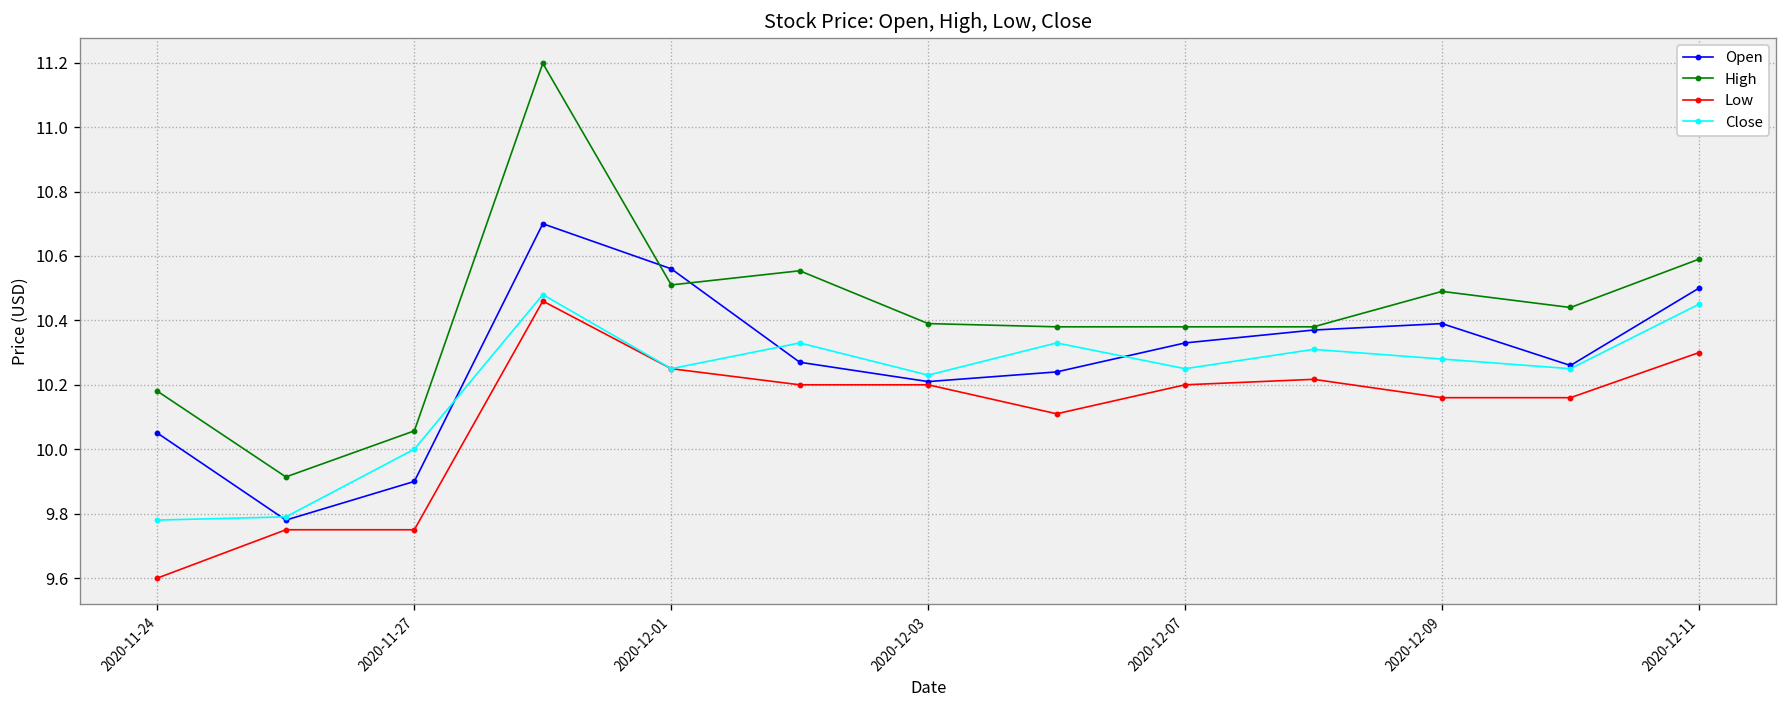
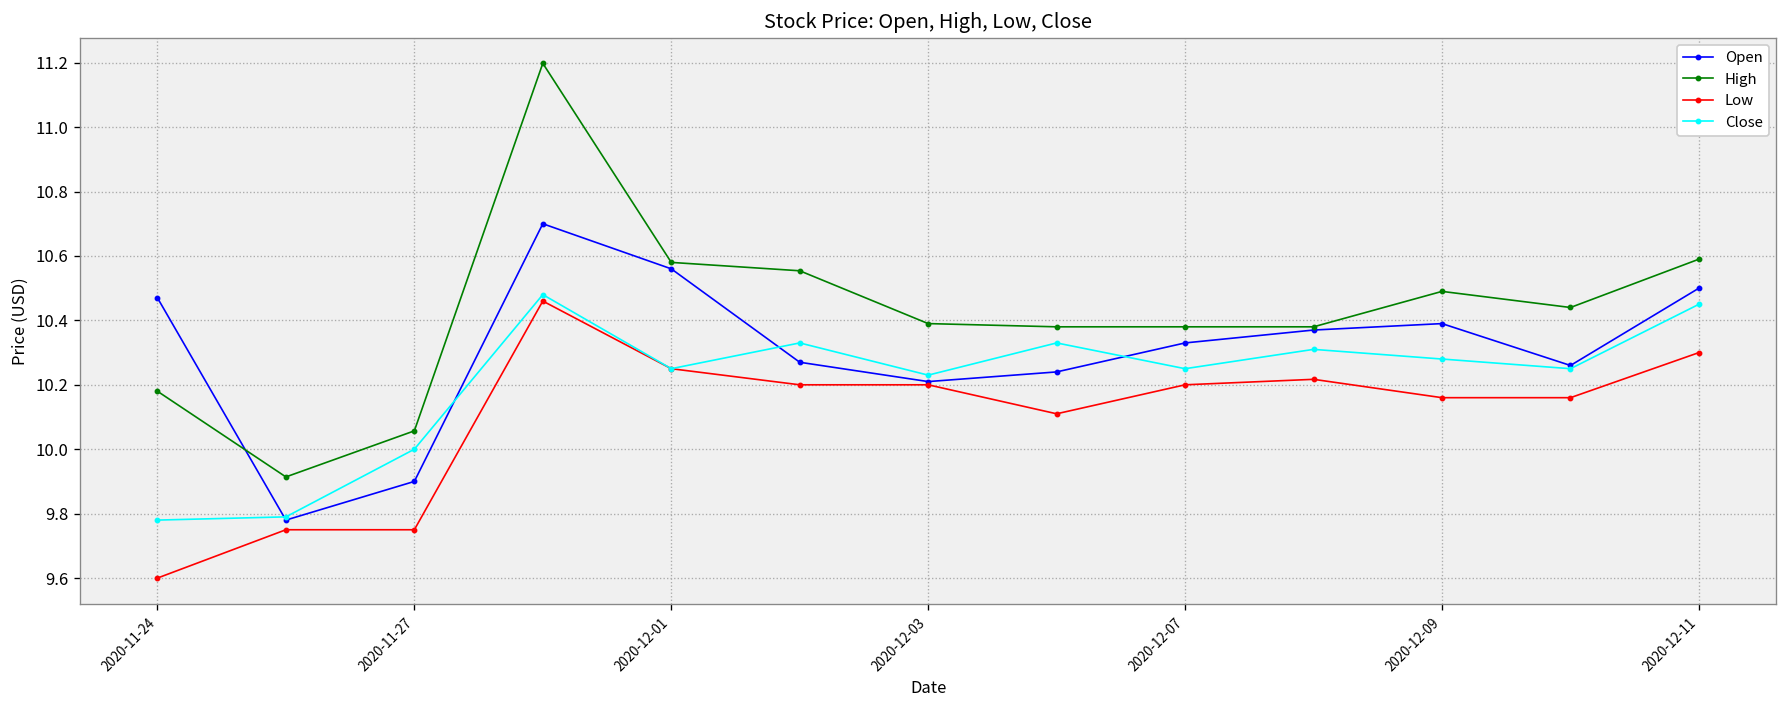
Open, 2020-11-24: 10.05 -> 10.47
High, 2020-12-01: 10.51 -> 10.58
